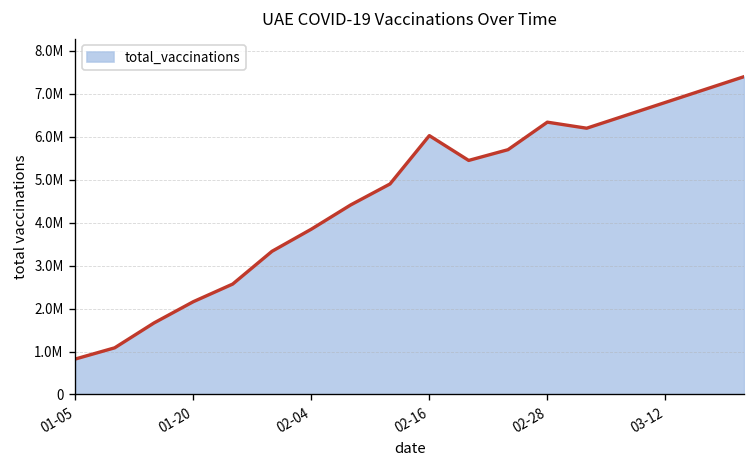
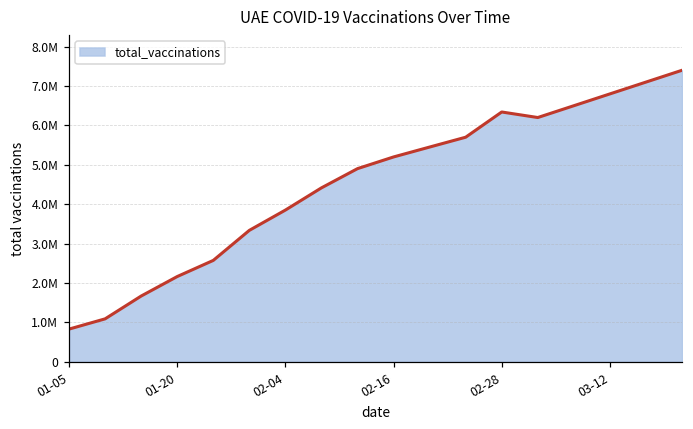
02-16: 6000000 -> 5200000
